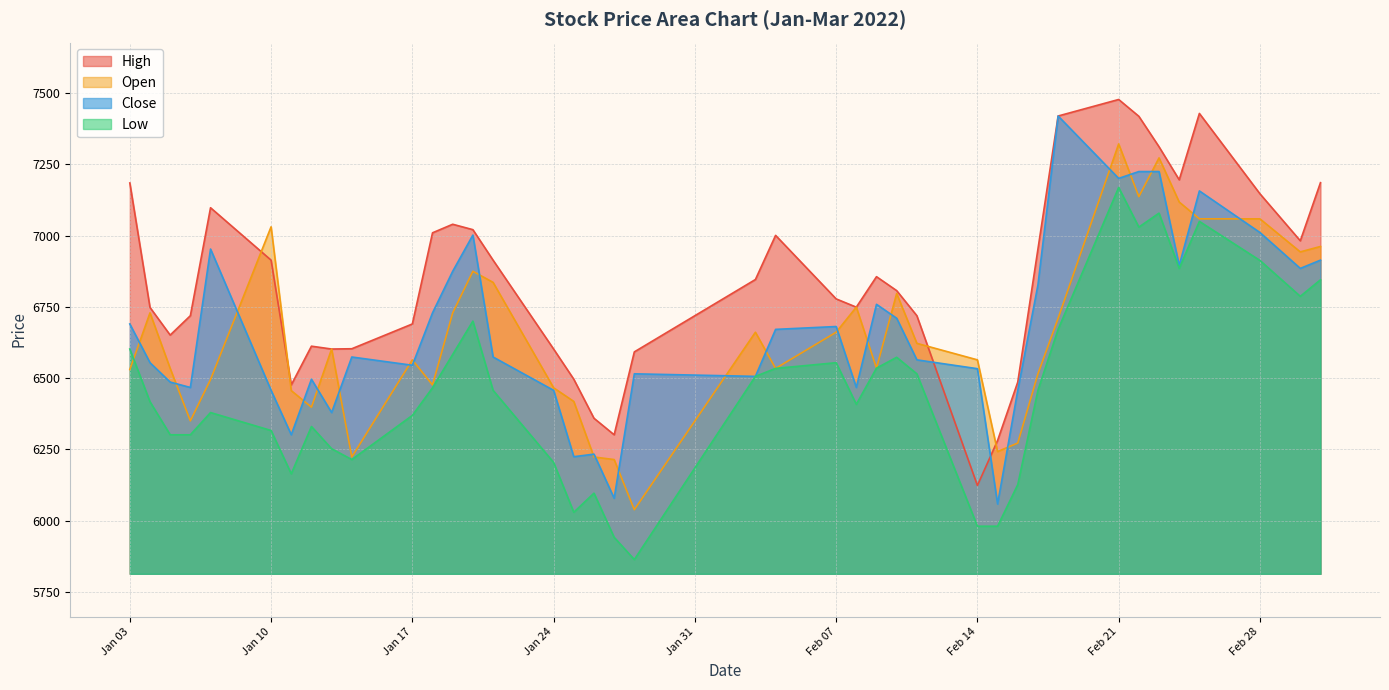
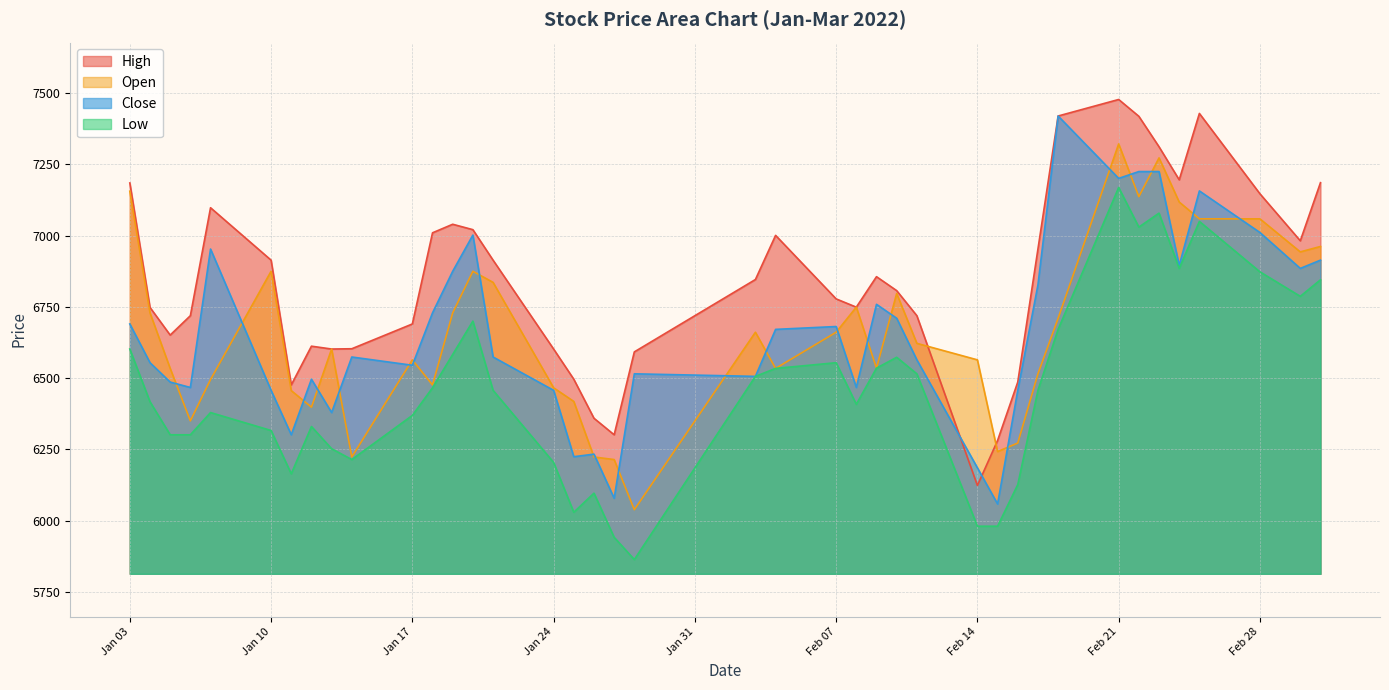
Open, Jan 03: 6530 -> 7160
Open, Jan 10: 7030 -> 6880
Close, Feb 14: 6530 -> 6190
Low, Feb 28: 6910 -> 6870
